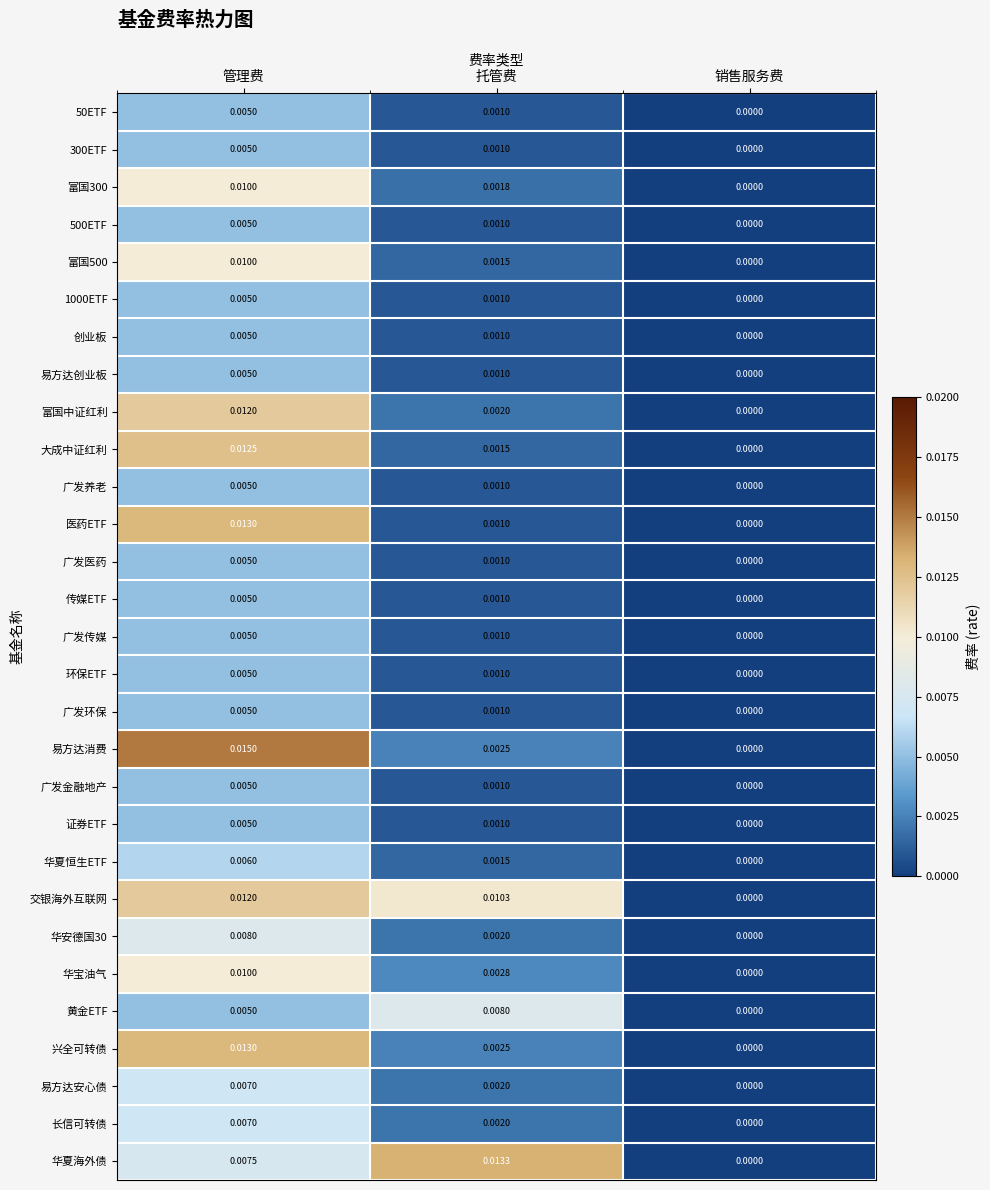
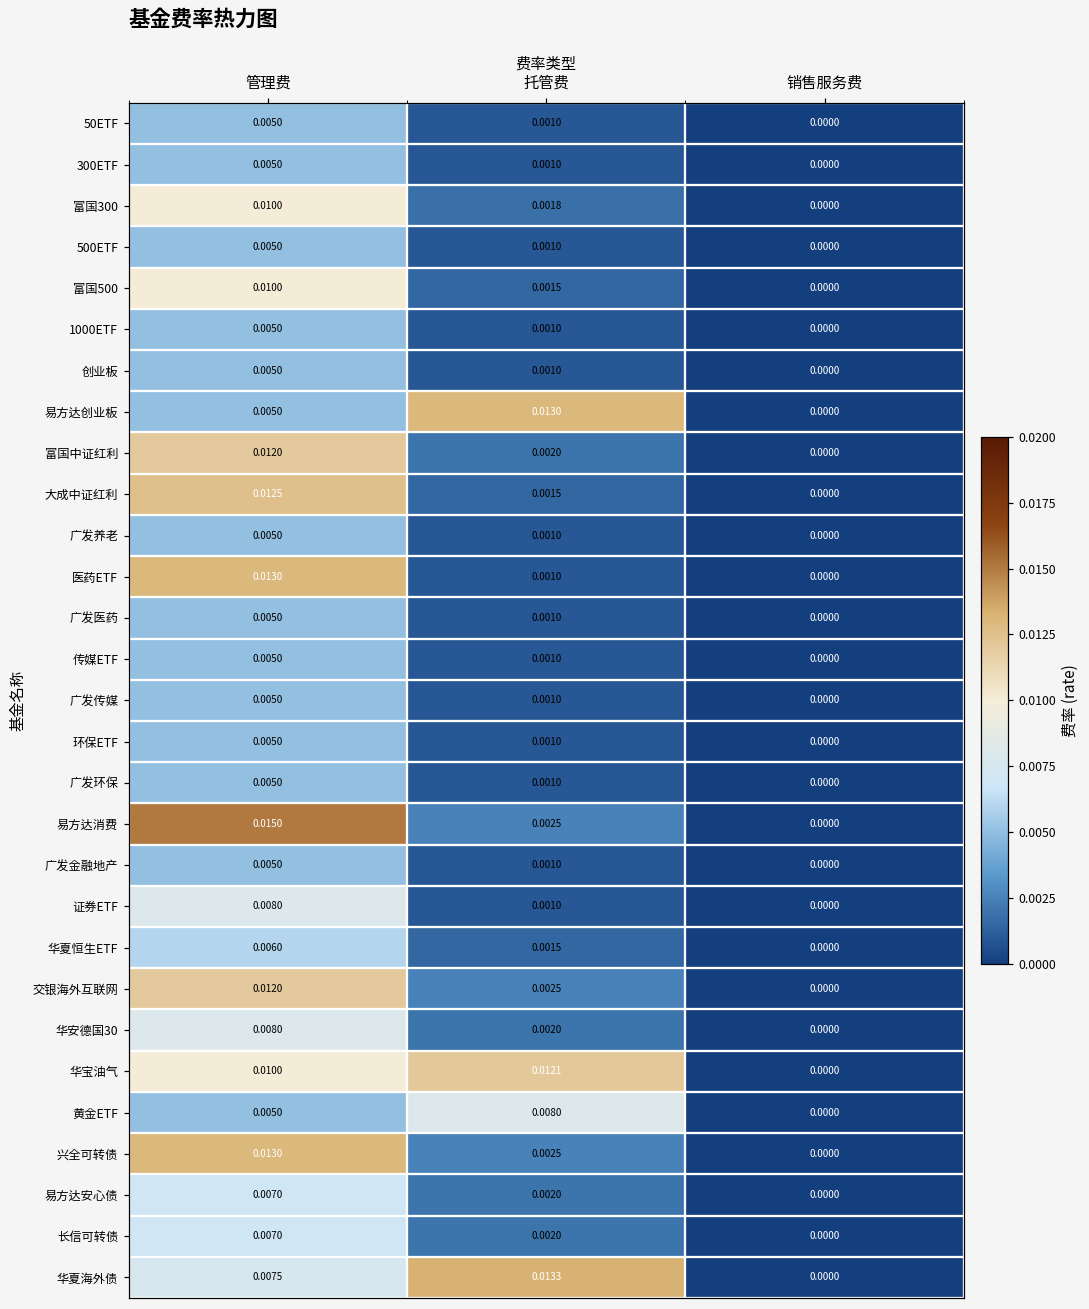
易方达创业板, 托管费: 0.0010 -> 0.0130
证券ETF, 管理费: 0.0050 -> 0.0080
交银海外互联网, 托管费: 0.0103 -> 0.0025
华宝油气, 托管费: 0.0028 -> 0.0121
